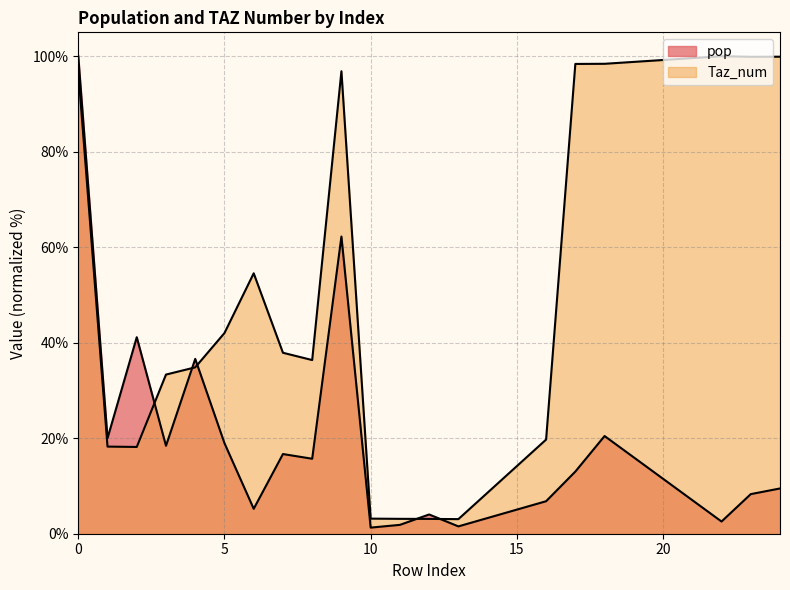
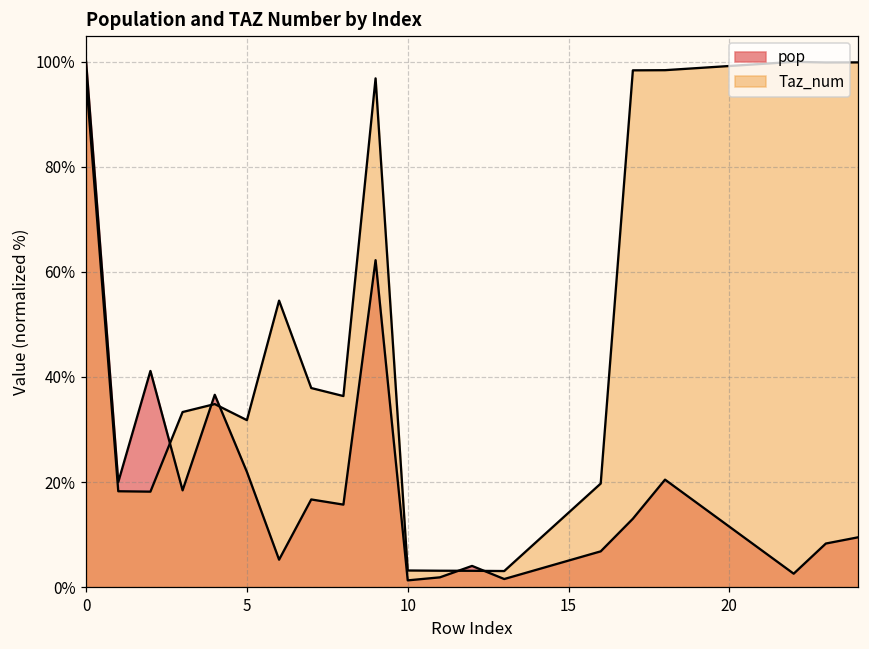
pop, 5: 19% -> 22%
Taz_num, 5: 42% -> 32%
